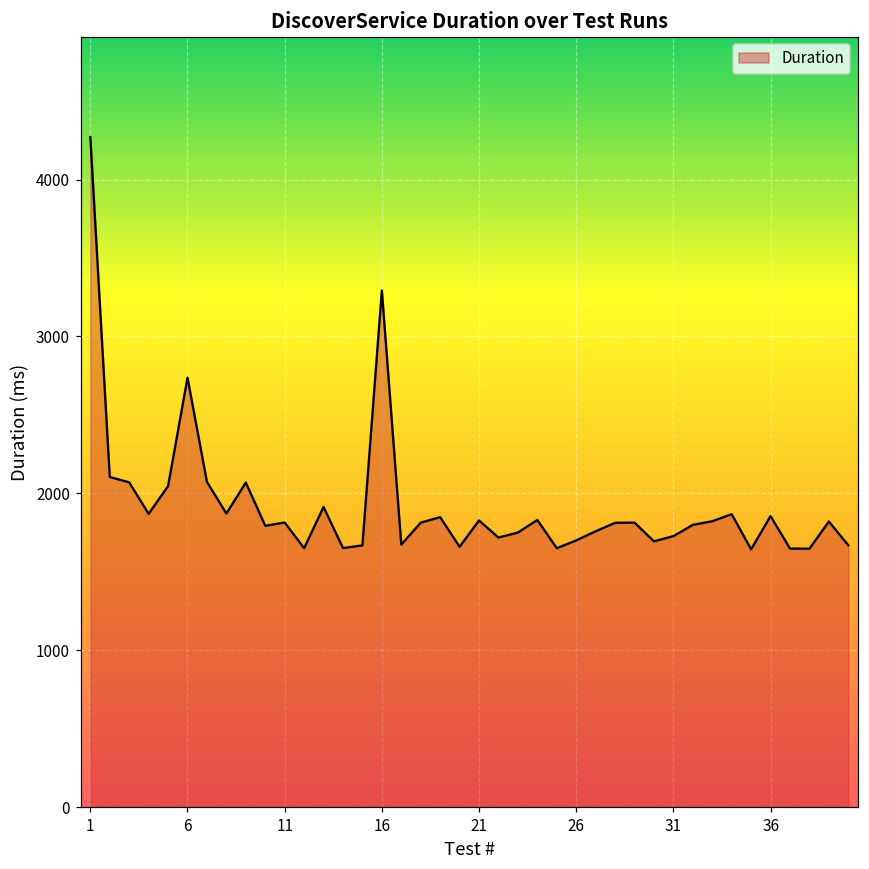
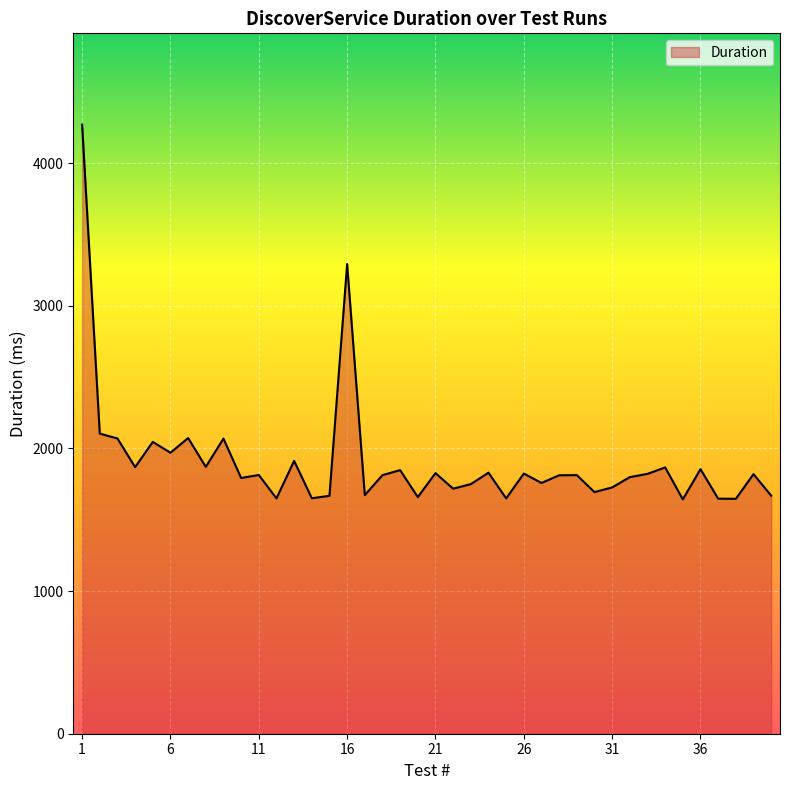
6: 2740 -> 1970
26: 1700 -> 1820
